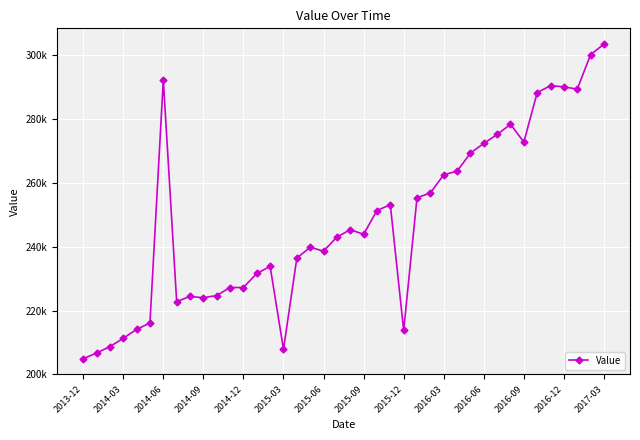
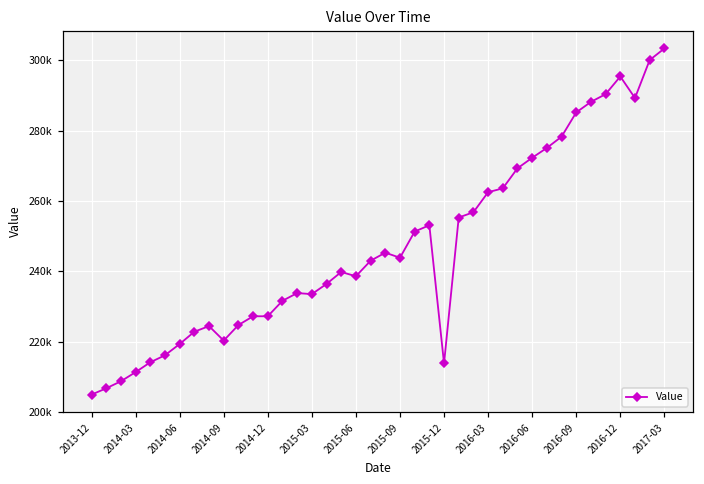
2014-06: 292000 -> 219000
2014-09: 224000 -> 220000
2015-03: 208000 -> 234000
2016-09: 273000 -> 285000
2016-12: 290000 -> 295000
